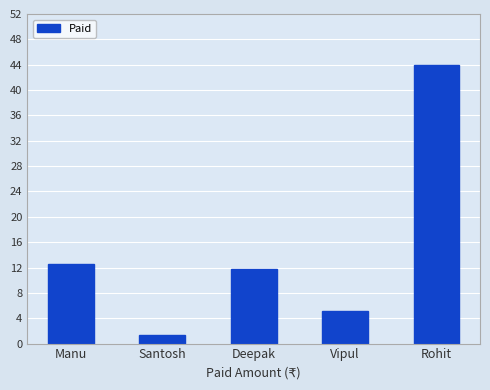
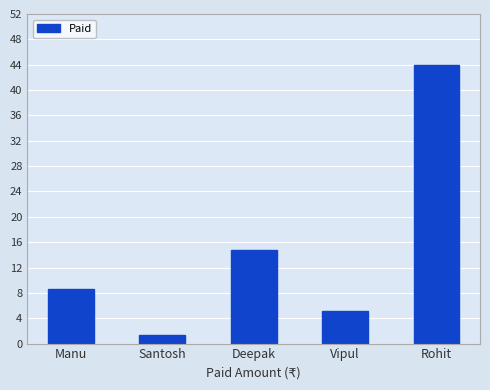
Manu: 13 -> 9
Deepak: 12 -> 15
